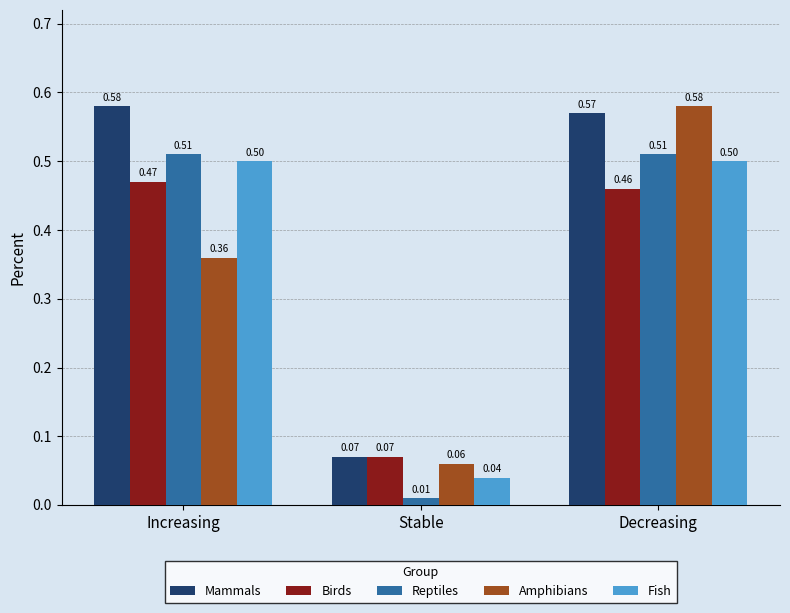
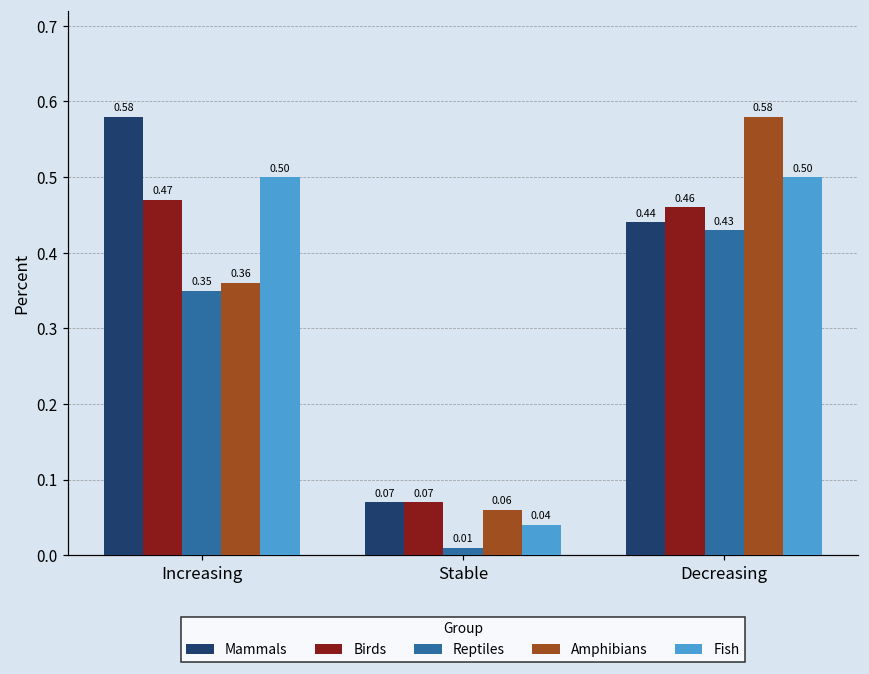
Reptiles, Increasing: 0.51 -> 0.35
Mammals, Decreasing: 0.57 -> 0.44
Reptiles, Decreasing: 0.51 -> 0.43
